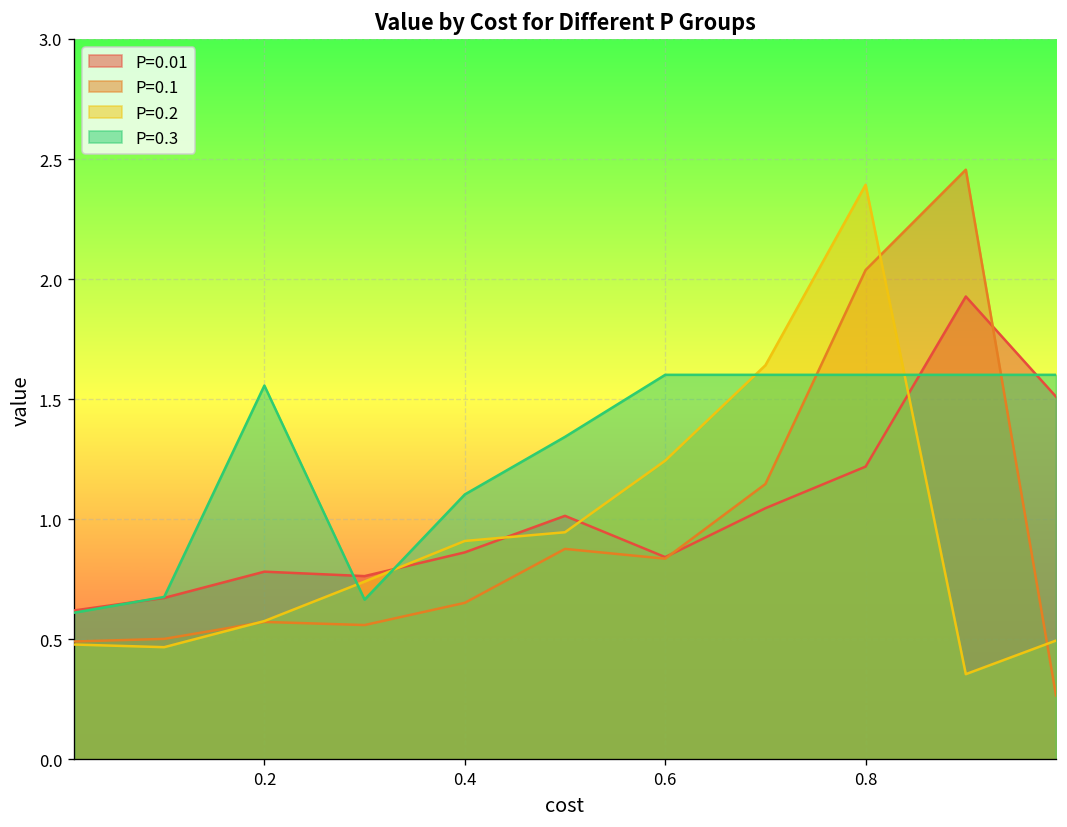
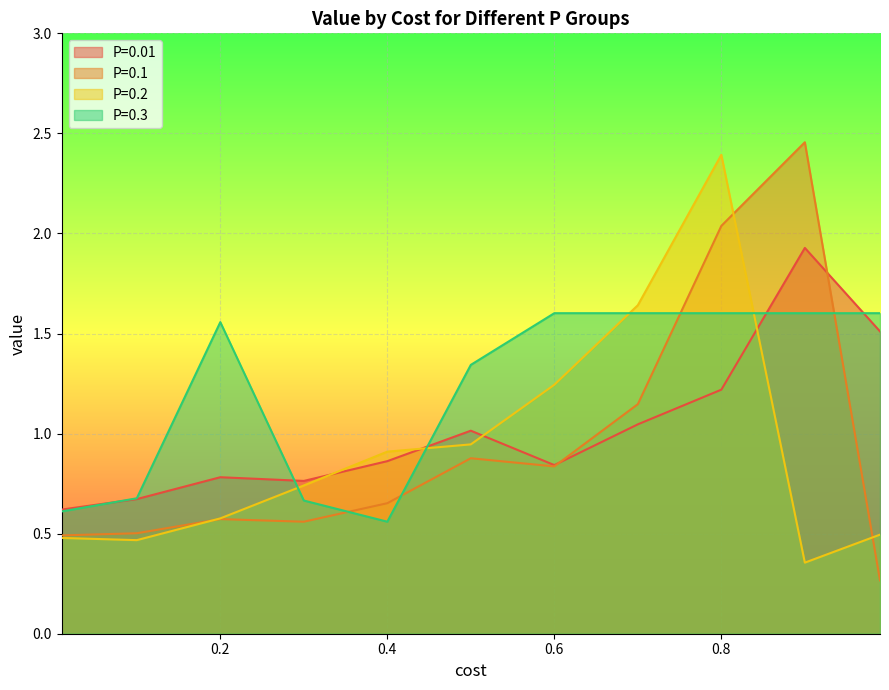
P=0.3, 0.4: 1.10 -> 0.56
